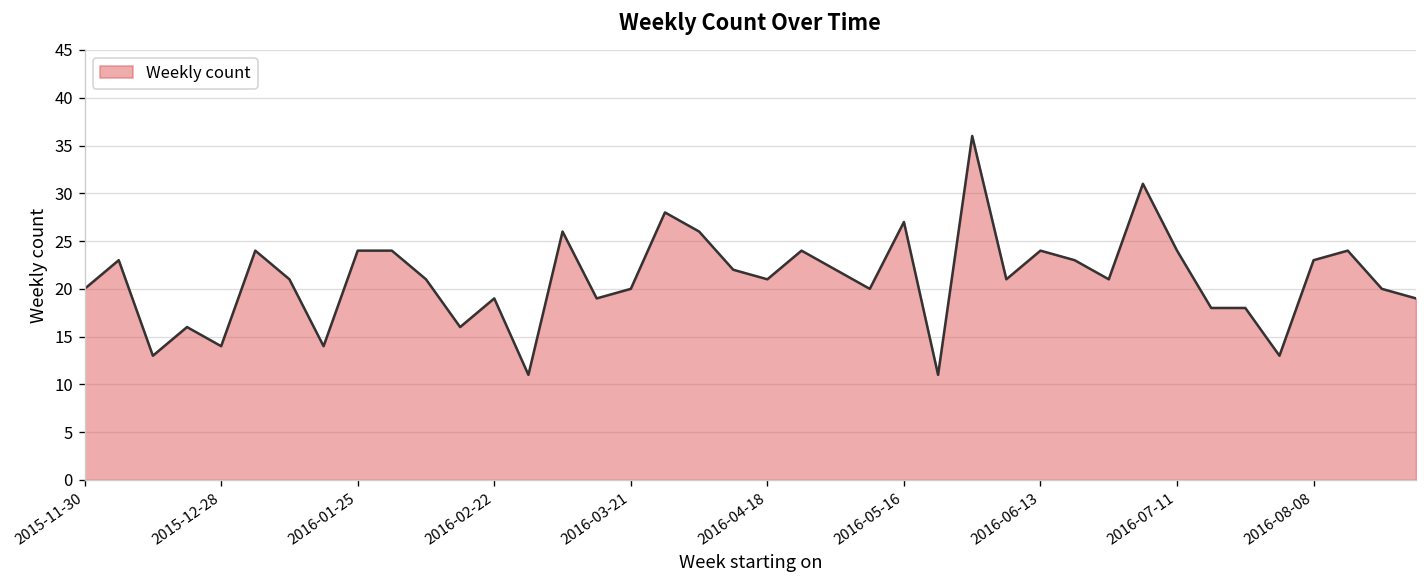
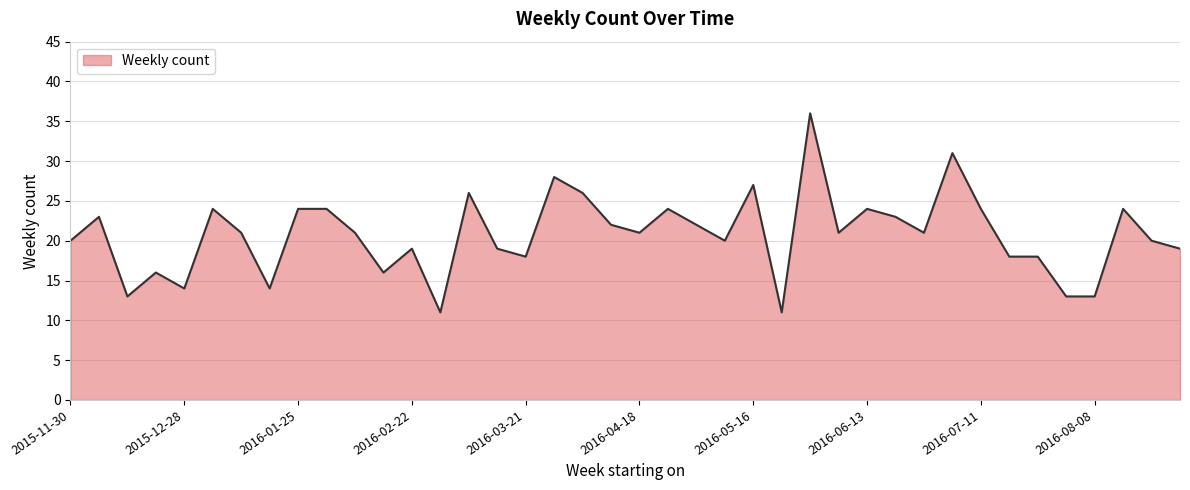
2016-03-21: 20 -> 18
2016-08-08: 23 -> 13
